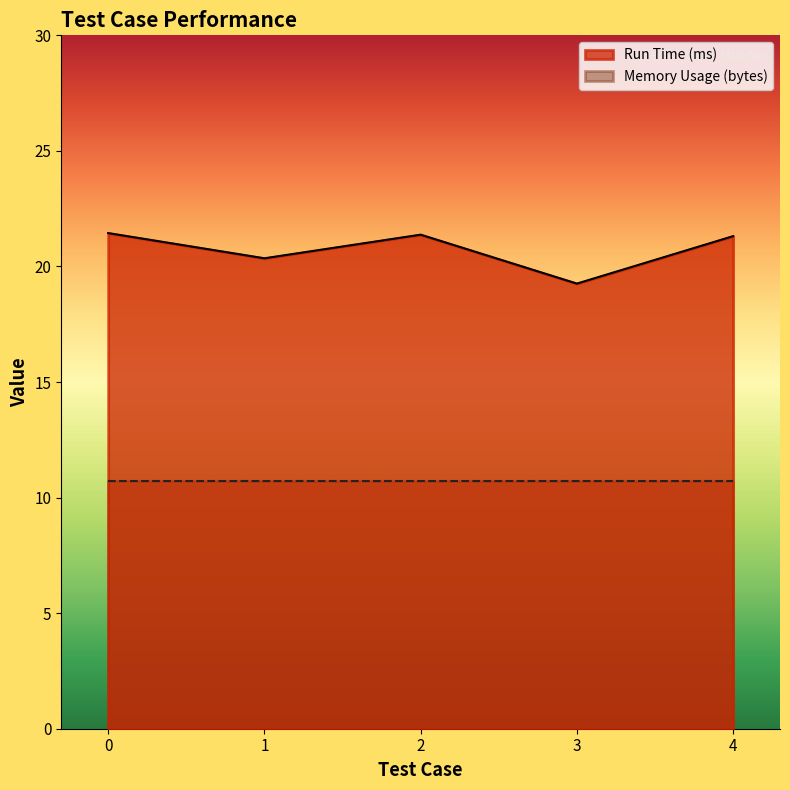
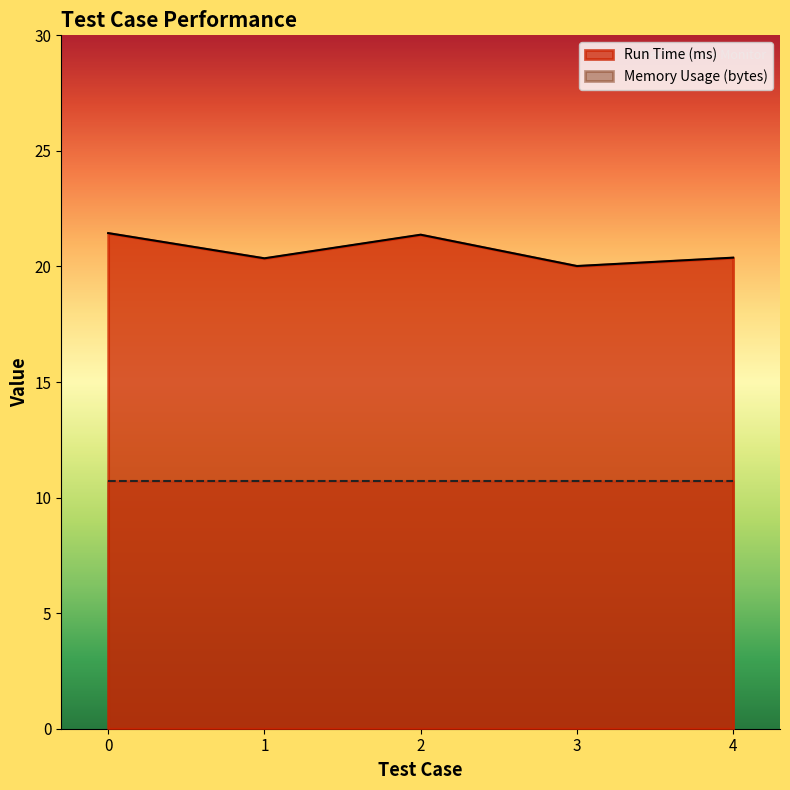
Run Time (ms), 3: 19.3 -> 20.0
Run Time (ms), 4: 21.3 -> 20.4
